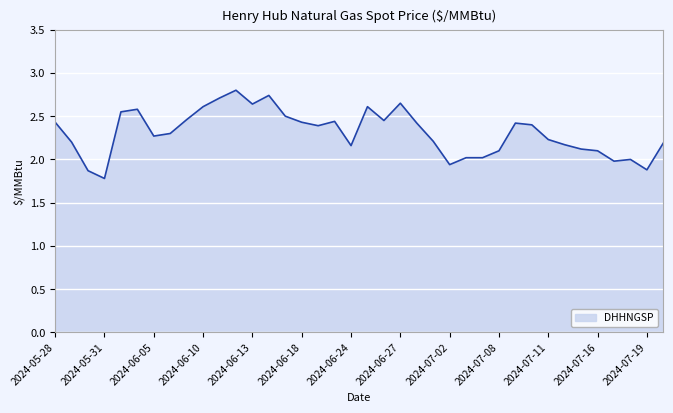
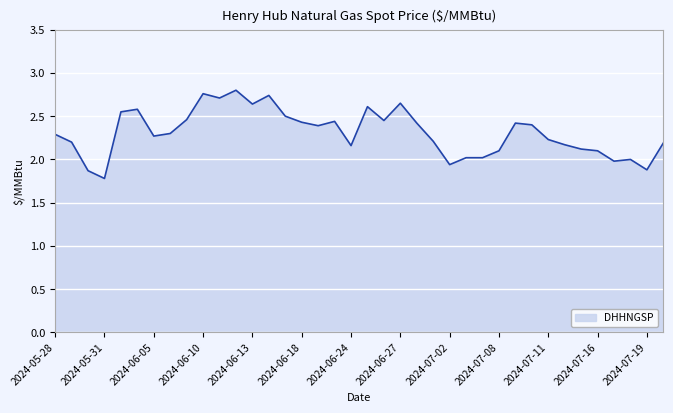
2024-05-28: 2.4 -> 2.3
2024-06-10: 2.6 -> 2.8
